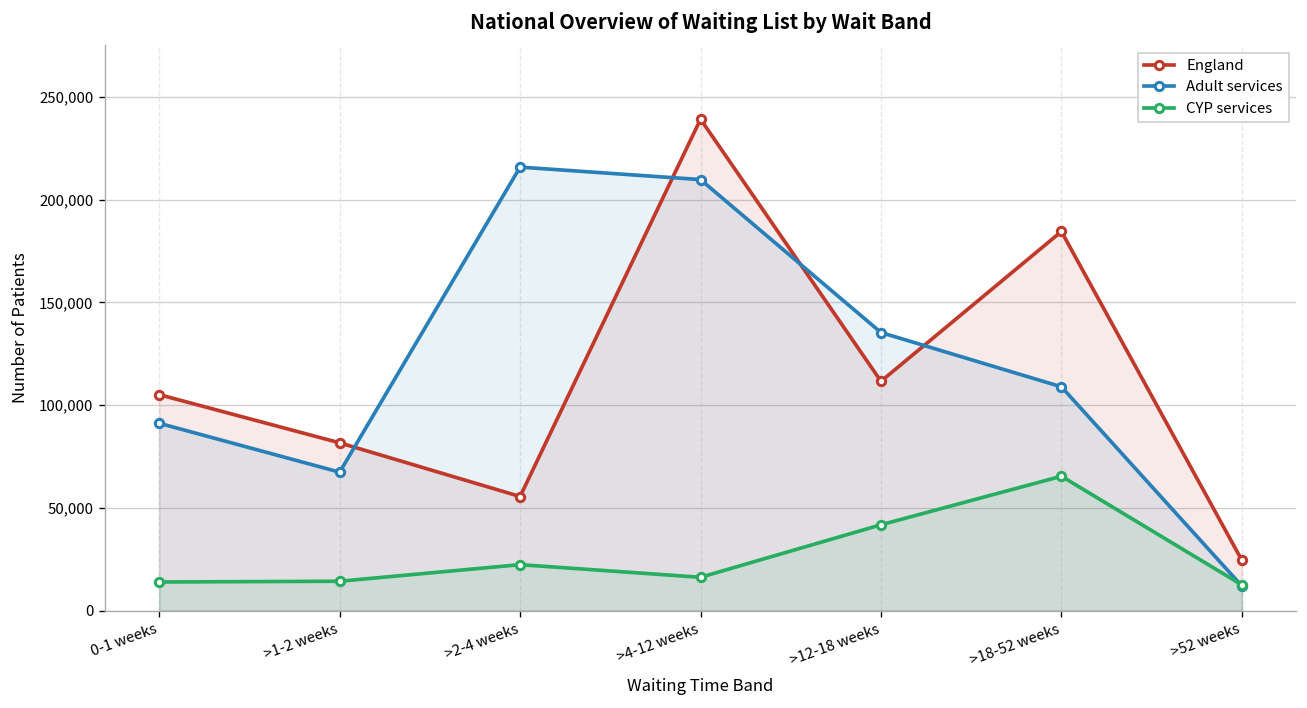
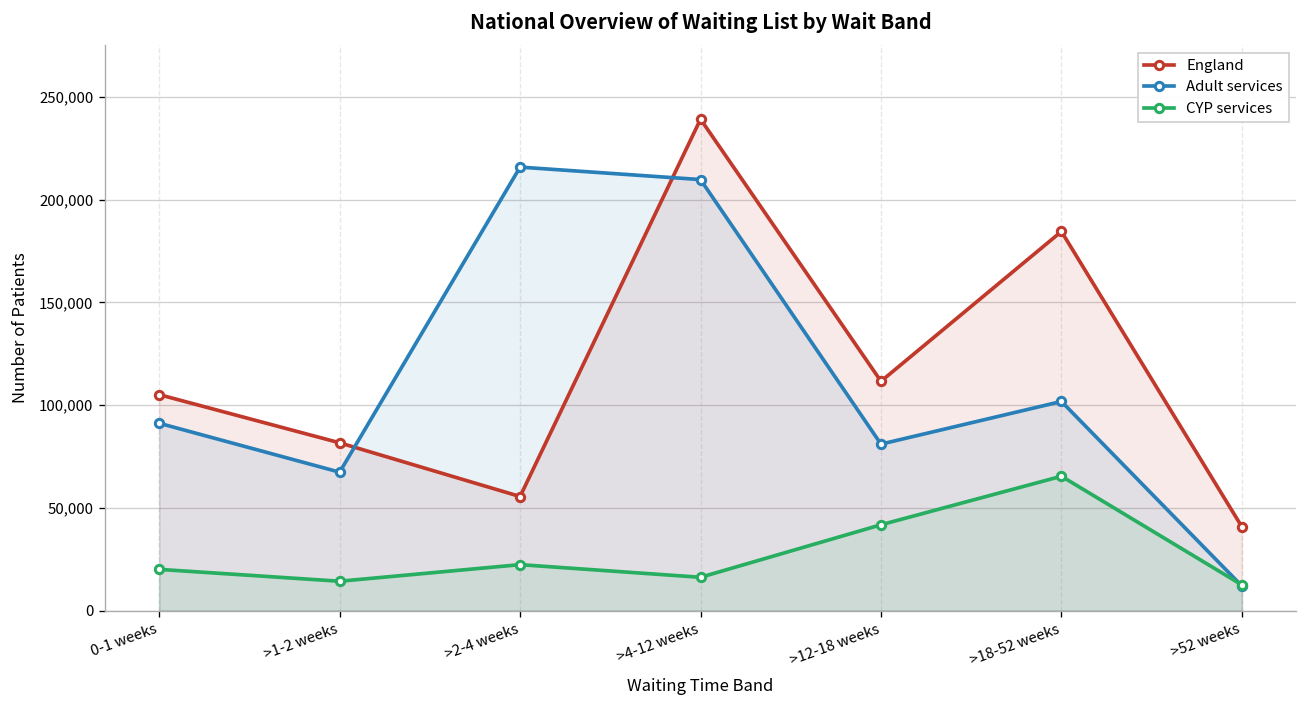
CYP services, 0-1 weeks: 14,000 -> 20,000
Adult services, >12-18 weeks: 135,000 -> 81,000
Adult services, >18-52 weeks: 109,000 -> 102,000
England, >52 weeks: 25,000 -> 41,000
